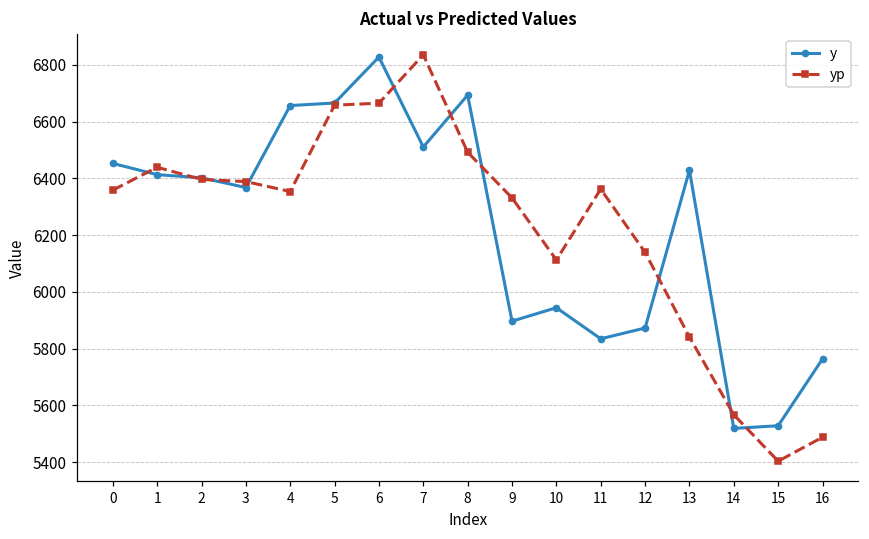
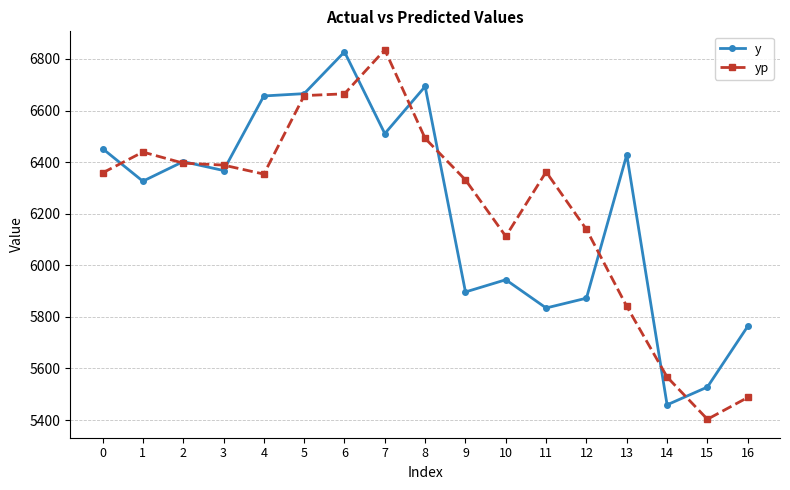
y, 1: 6410 -> 6330
y, 14: 5520 -> 5460
